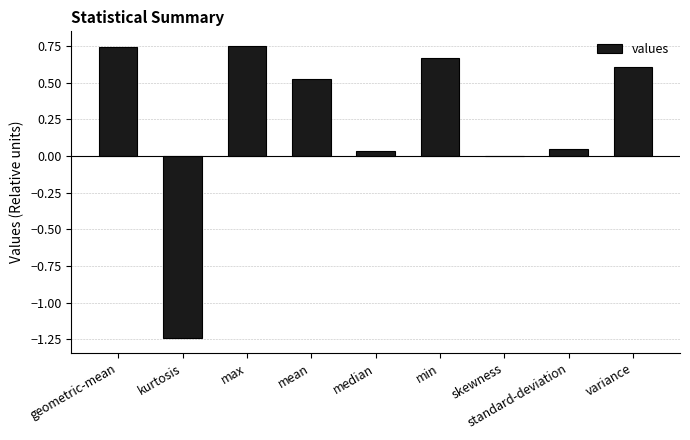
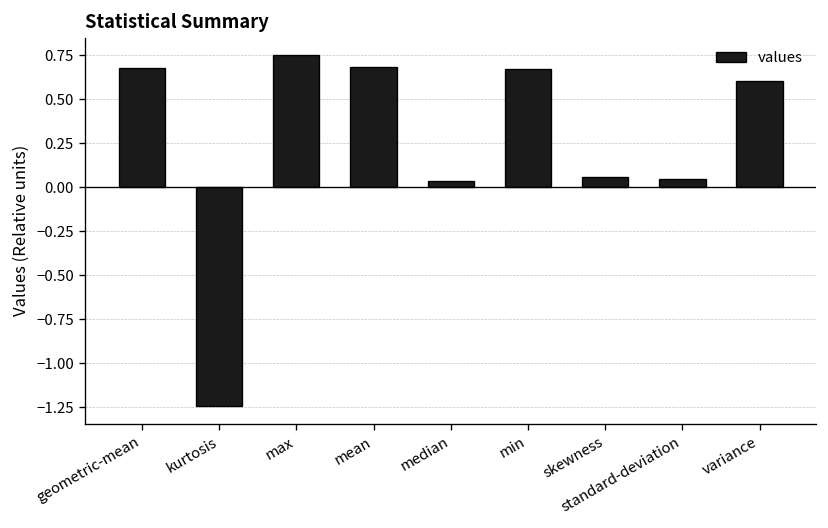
geometric-mean: 0.74 -> 0.68
mean: 0.52 -> 0.68
skewness: 0.00 -> 0.06
